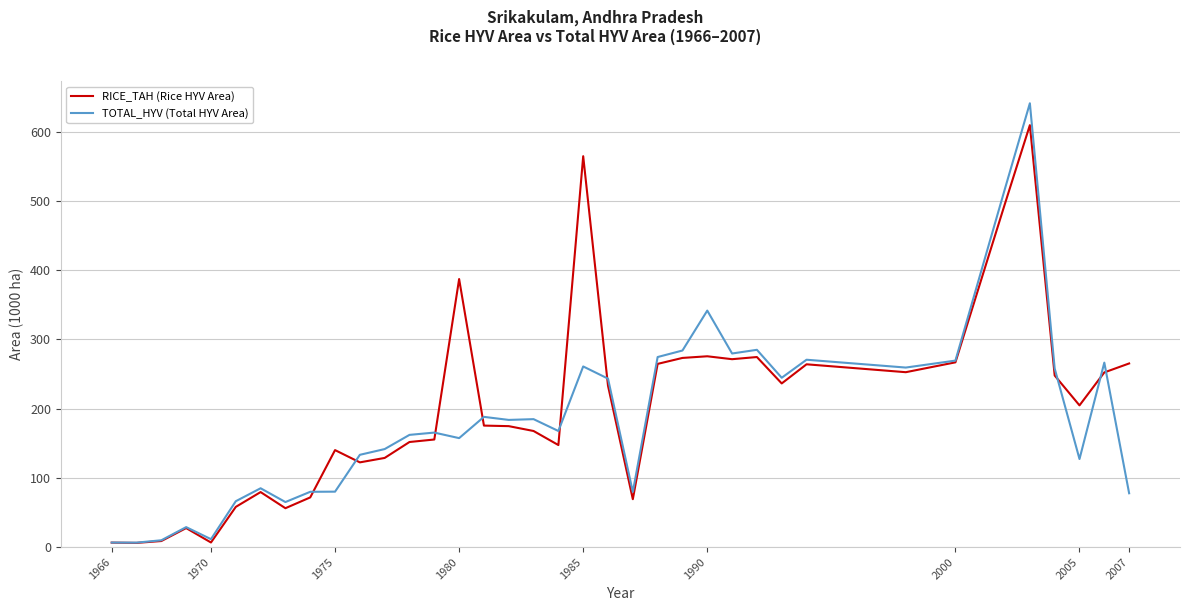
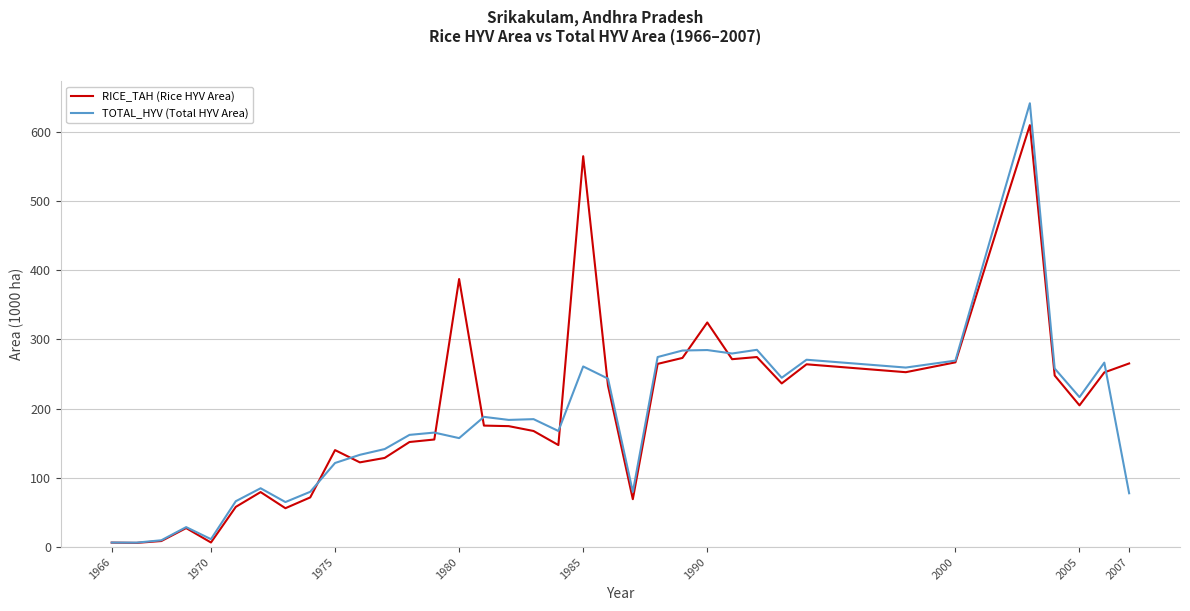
TOTAL_HYV (Total HYV Area), 1975: 80 -> 120
RICE_TAH (Rice HYV Area), 1990: 280 -> 320
TOTAL_HYV (Total HYV Area), 1990: 340 -> 280
TOTAL_HYV (Total HYV Area), 2005: 130 -> 220
